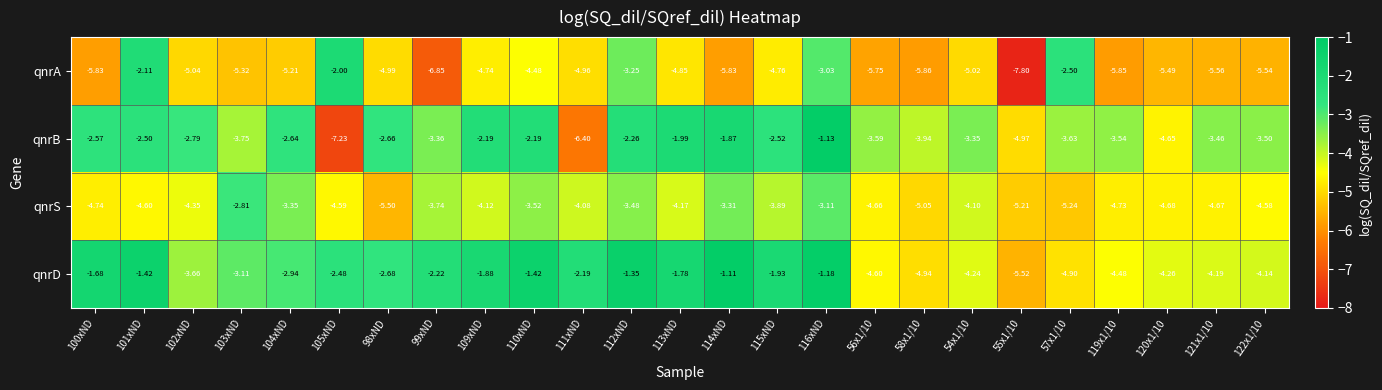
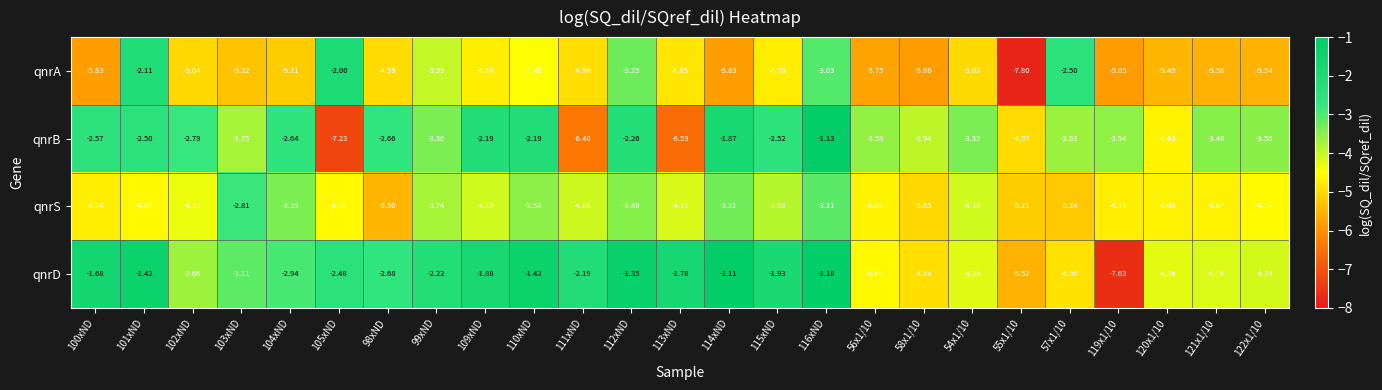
qnrA, 99xND: -6.85 -> -3.99
qnrB, 113xND: -1.99 -> -6.59
qnrD, 119x1/10: -4.48 -> -7.63
